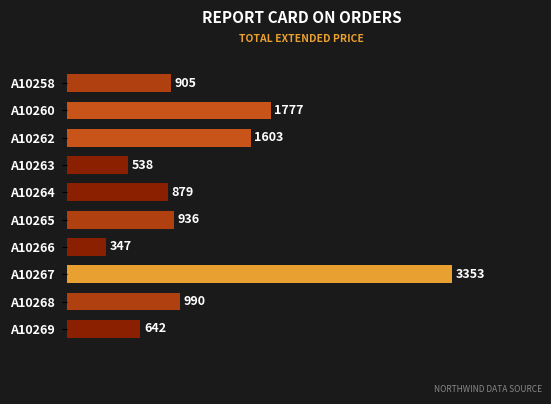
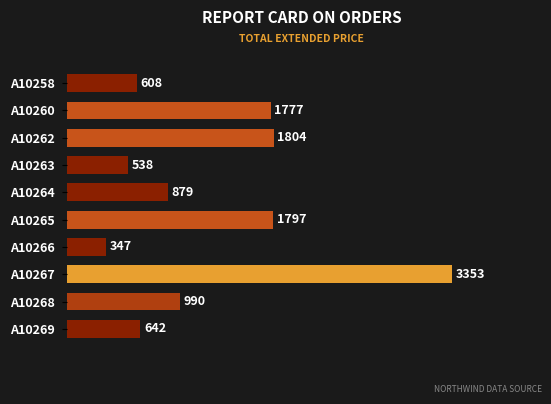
A10258: 905 -> 608
A10262: 1603 -> 1804
A10265: 936 -> 1797
